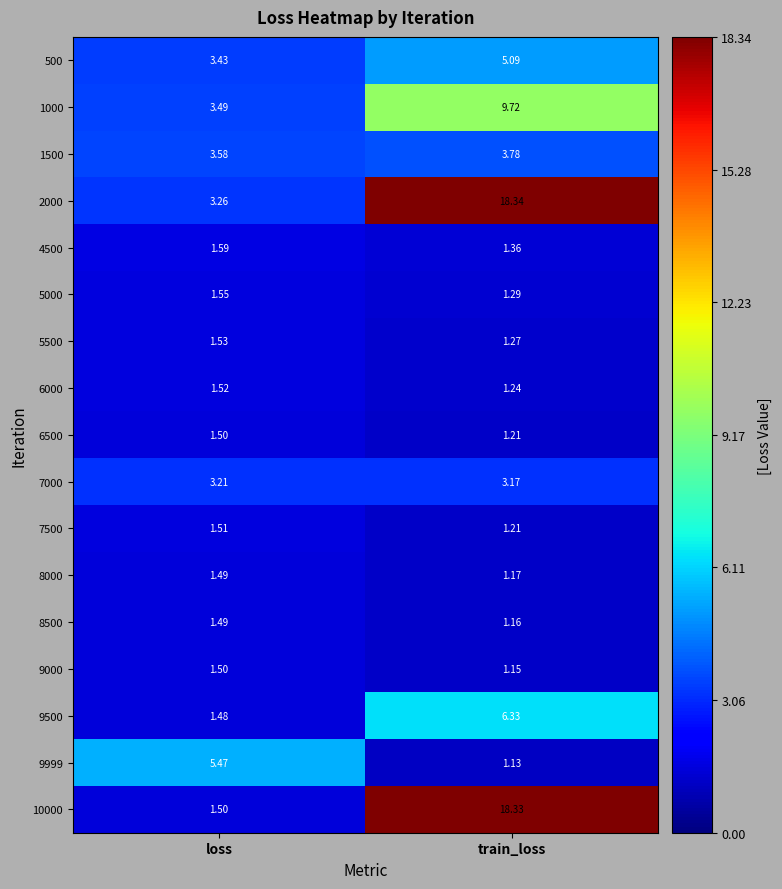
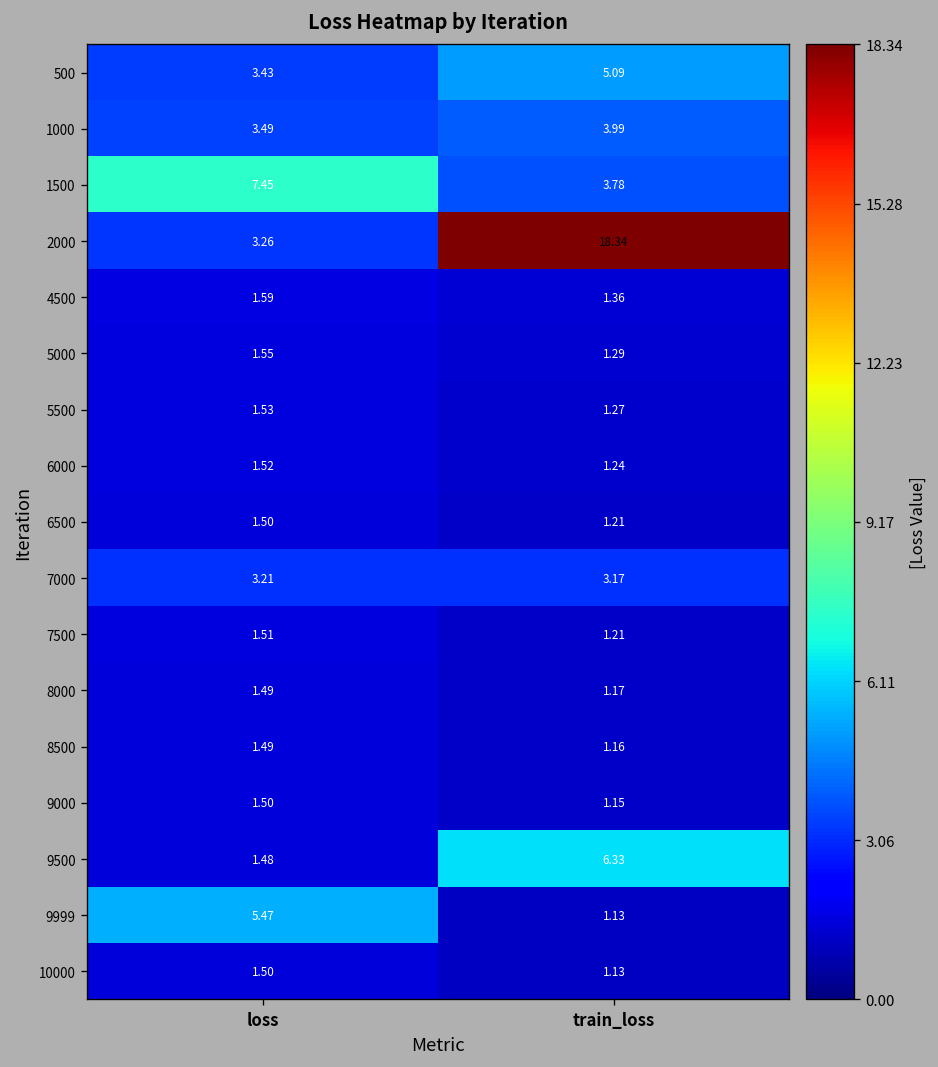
1000, train_loss: 9.72 -> 3.99
1500, loss: 3.58 -> 7.45
10000, train_loss: 18.33 -> 1.13
